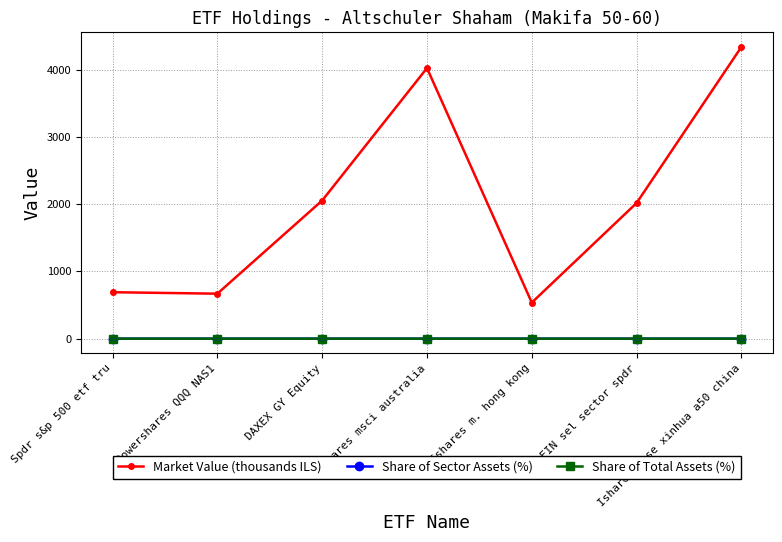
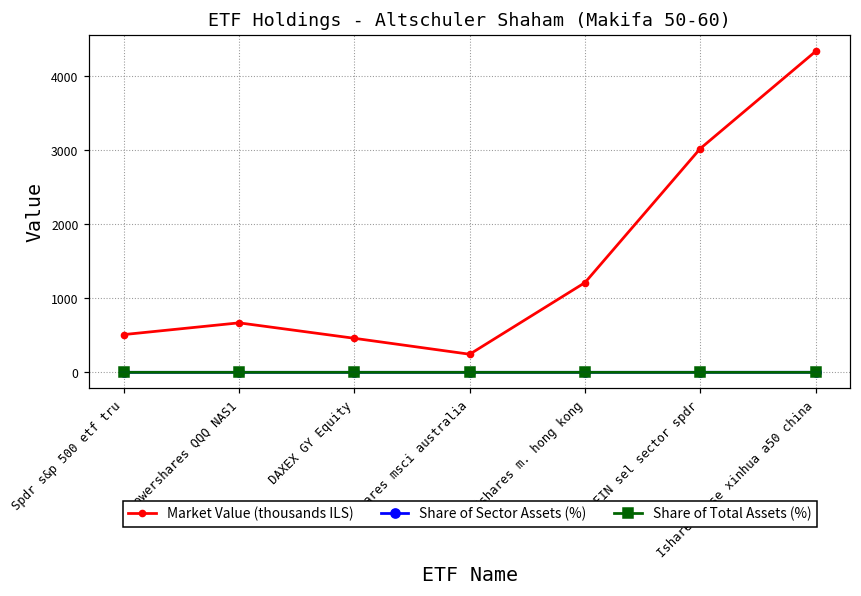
Market Value (thousands ILS), Spdr s&p 500 etf tru: 700 -> 500
Market Value (thousands ILS), DAXEX GY Equity: 2100 -> 500
Market Value (thousands ILS), Ishares msci australia: 4000 -> 200
Market Value (thousands ILS), Ishares m. hong kong: 500 -> 1200
Market Value (thousands ILS), FIN sel sector spdr: 2000 -> 3000
